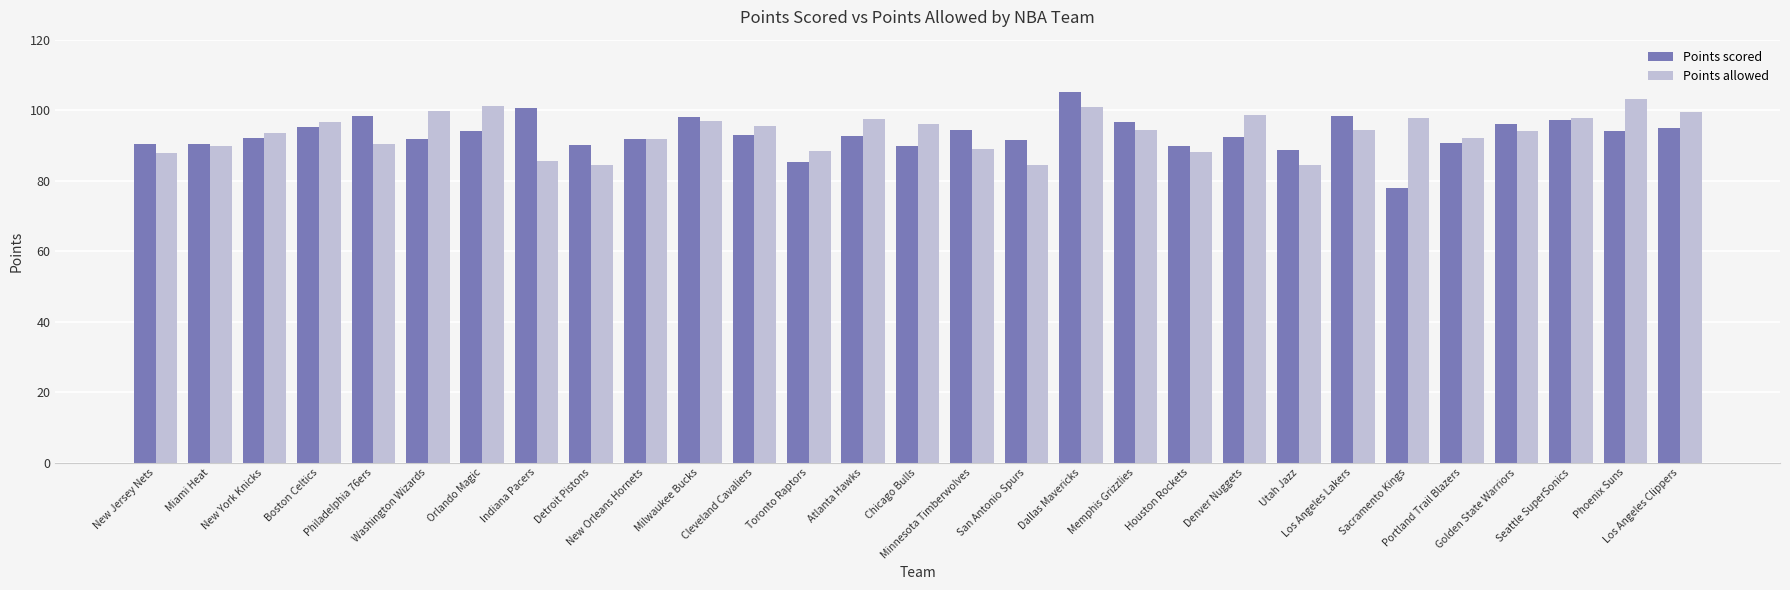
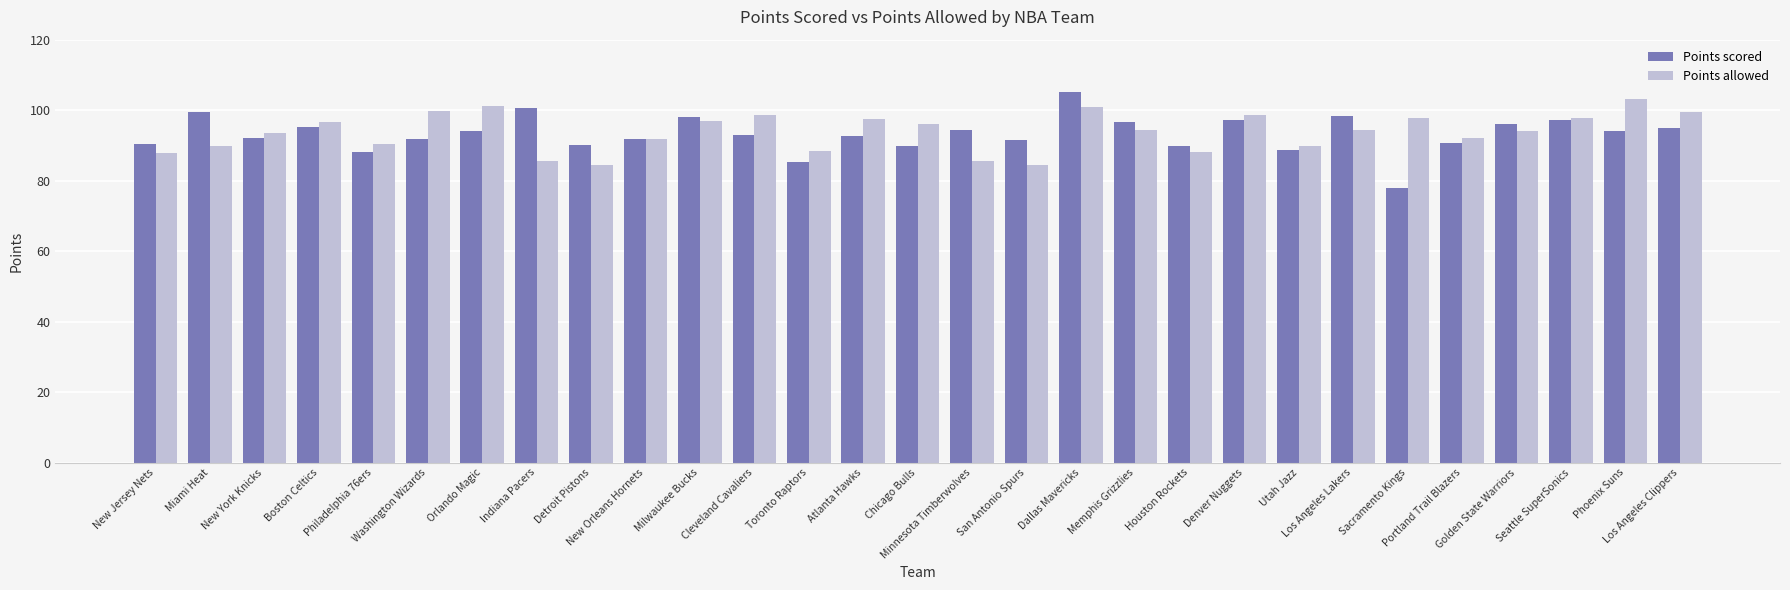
Points scored, Miami Heat: 90 -> 100
Points scored, Philadelphia 76ers: 98 -> 88
Points allowed, Cleveland Cavaliers: 96 -> 99
Points allowed, Minnesota Timberwolves: 89 -> 86
Points scored, Denver Nuggets: 92 -> 97
Points allowed, Utah Jazz: 85 -> 90
